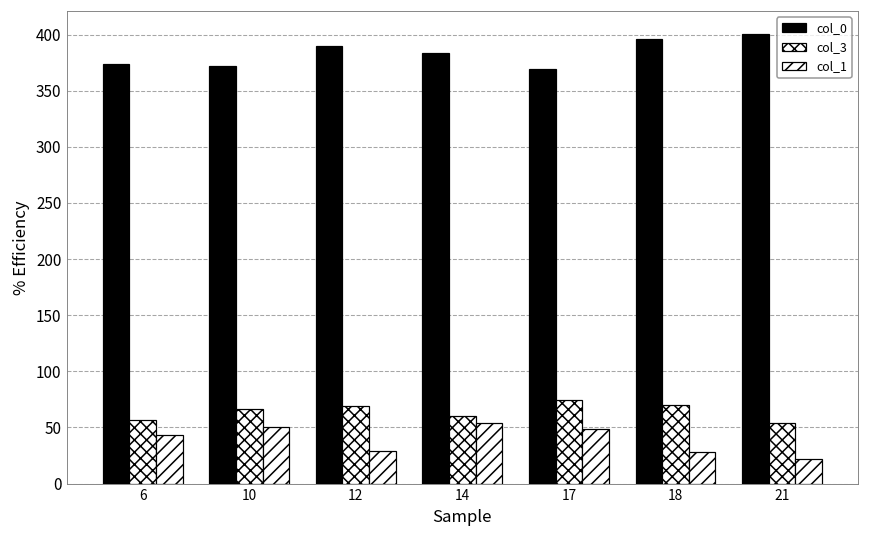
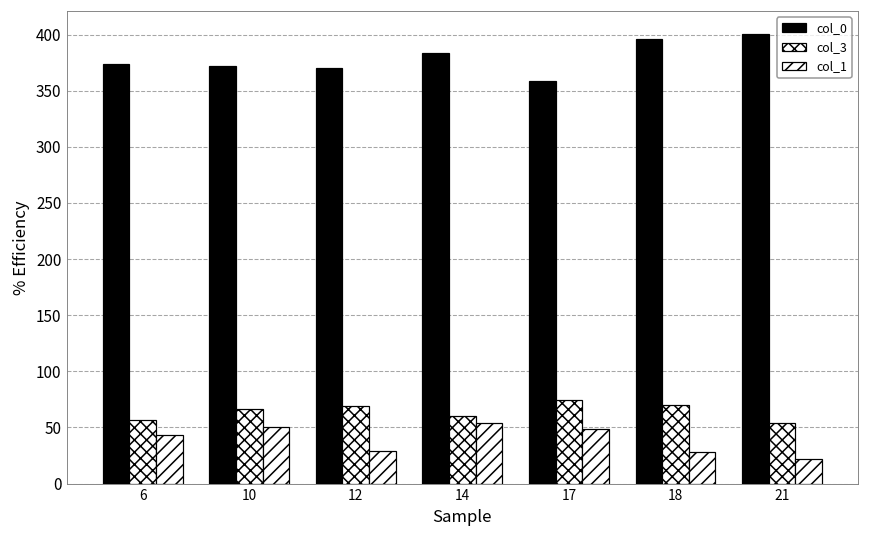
col_0, 12: 390 -> 370
col_0, 17: 369 -> 359
